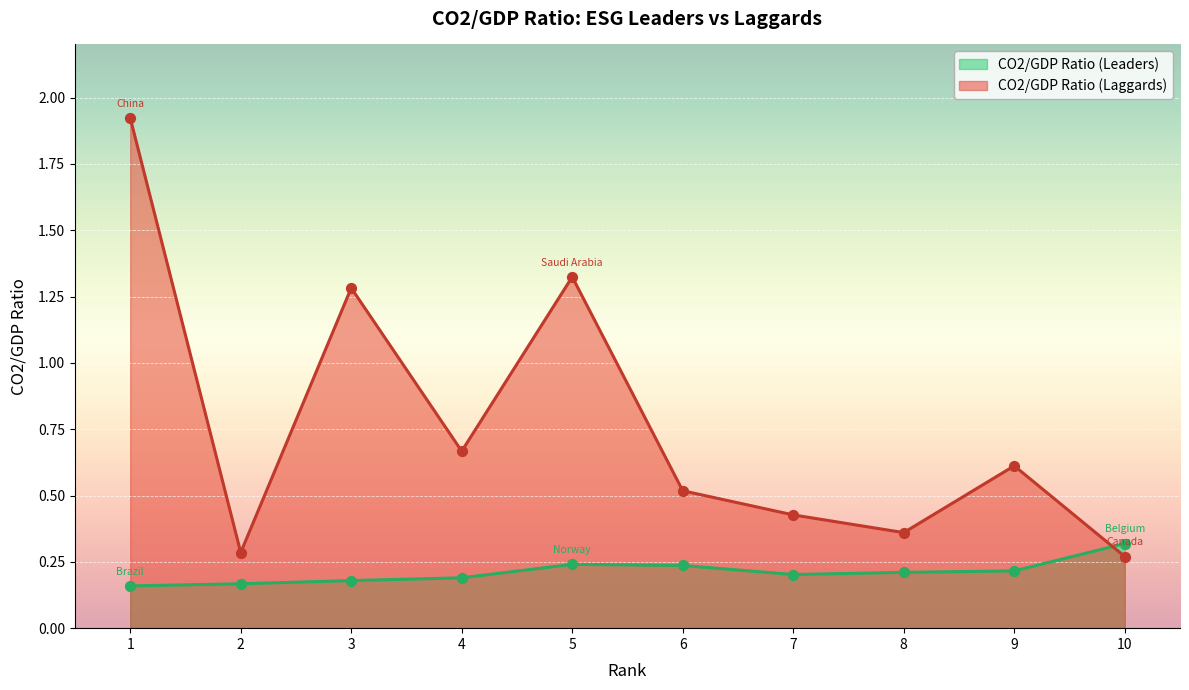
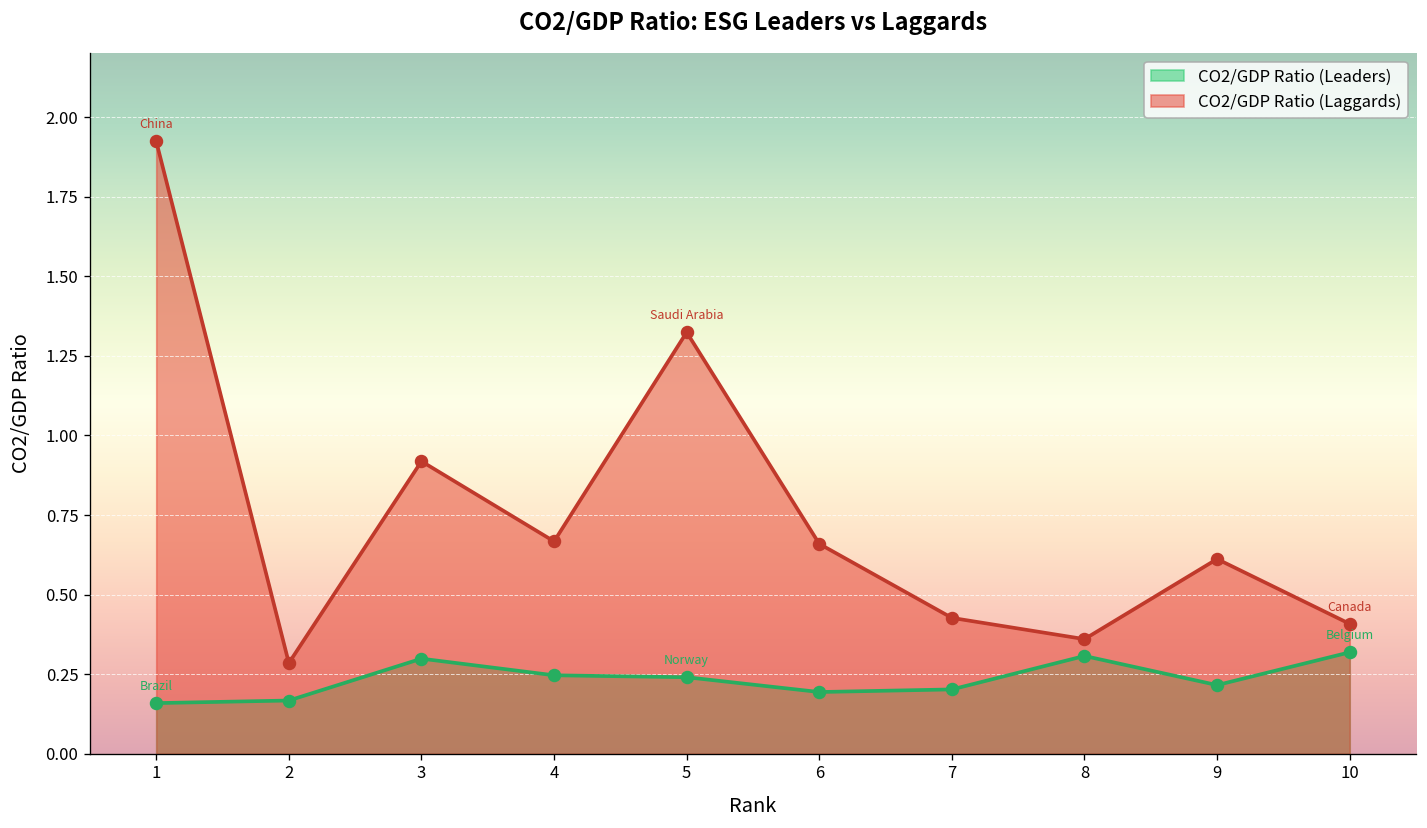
CO2/GDP Ratio (Leaders), 3: 0.18 -> 0.30
CO2/GDP Ratio (Laggards), 3: 1.28 -> 0.92
CO2/GDP Ratio (Leaders), 4: 0.19 -> 0.25
CO2/GDP Ratio (Leaders), 6: 0.24 -> 0.19
CO2/GDP Ratio (Laggards), 6: 0.52 -> 0.66
CO2/GDP Ratio (Leaders), 8: 0.21 -> 0.31
CO2/GDP Ratio (Laggards), 10: 0.27 -> 0.41
